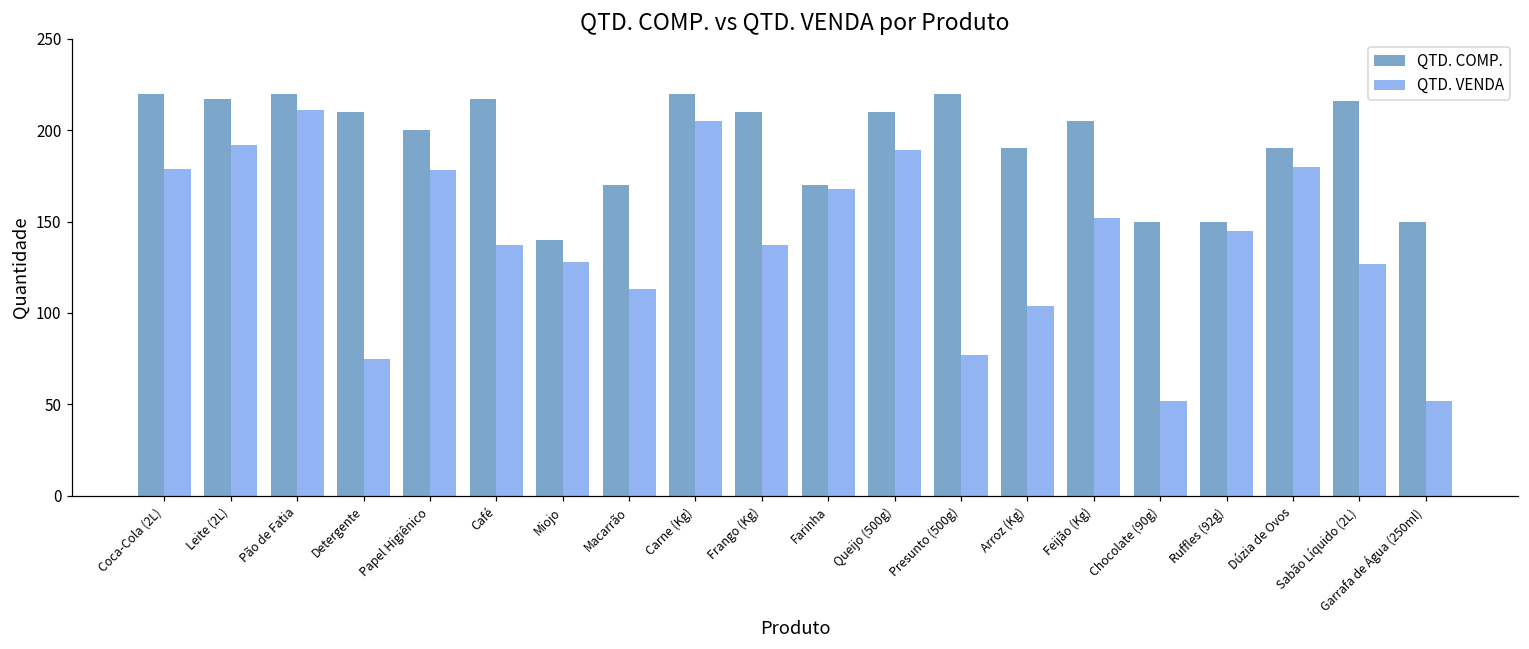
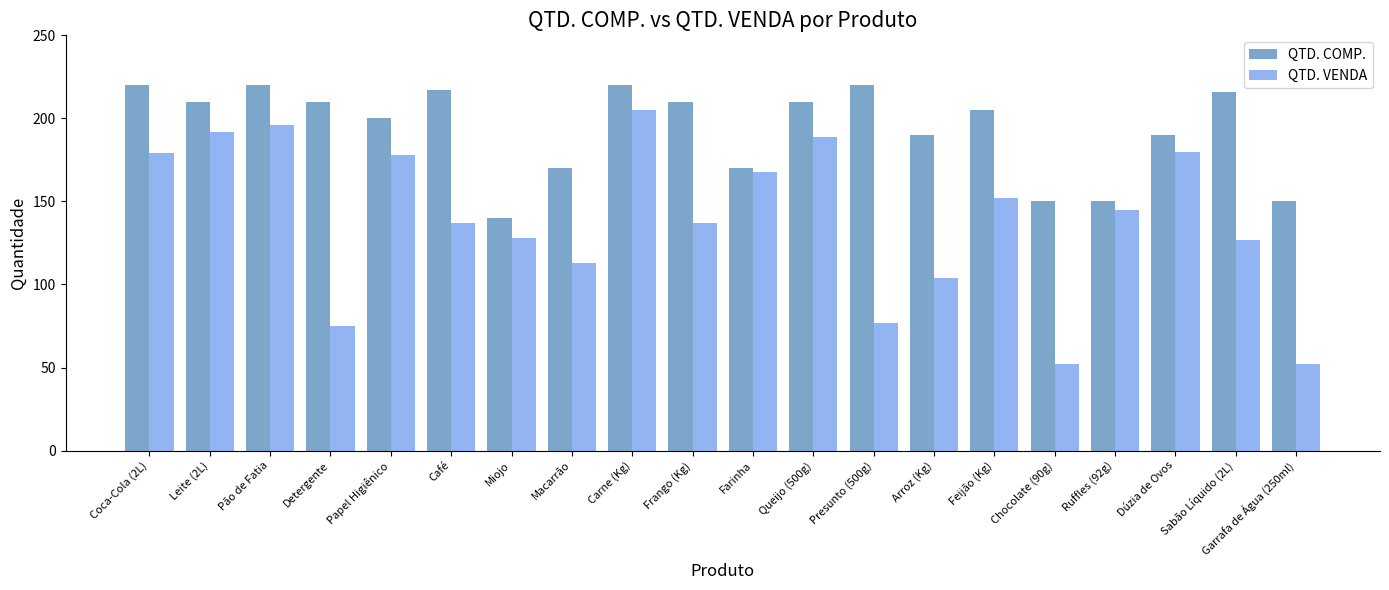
QTD. COMP., Leite (2L): 217 -> 210
QTD. VENDA, Pão de Fatia: 211 -> 196
